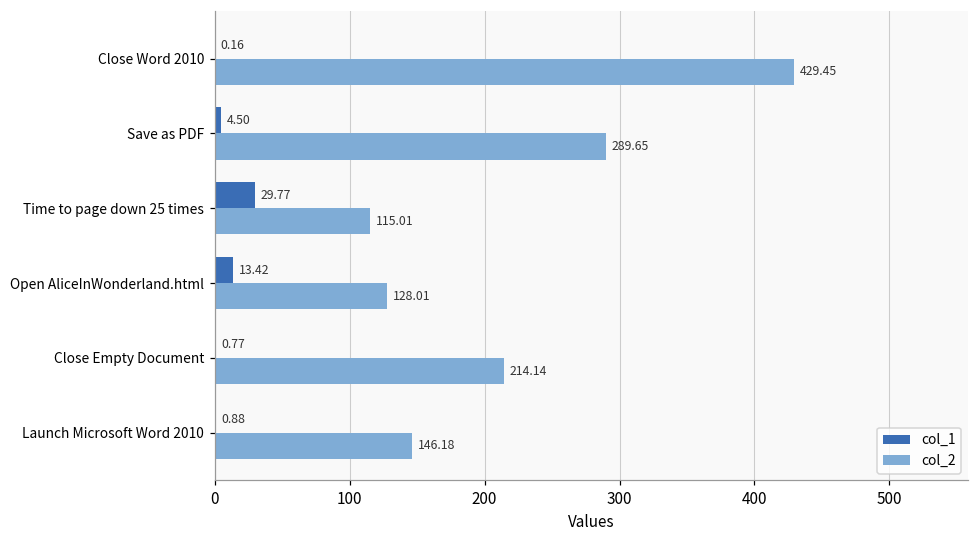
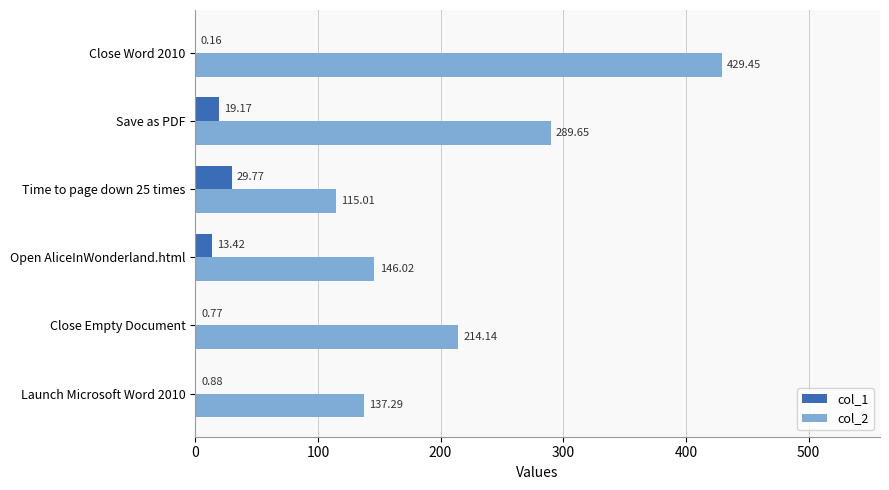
col_1, Save as PDF: 4.50 -> 19.17
col_2, Open AliceInWonderland.html: 128.01 -> 146.02
col_2, Launch Microsoft Word 2010: 146.18 -> 137.29
